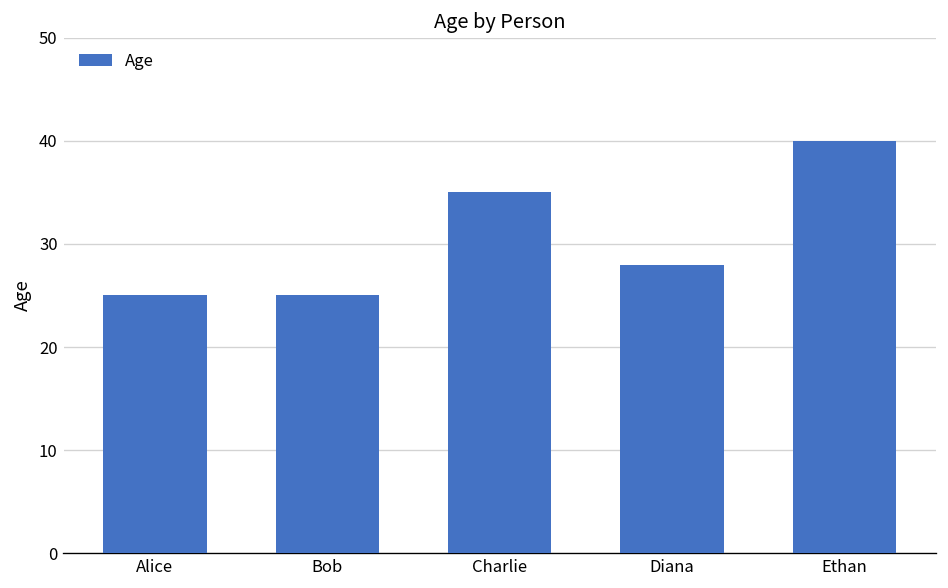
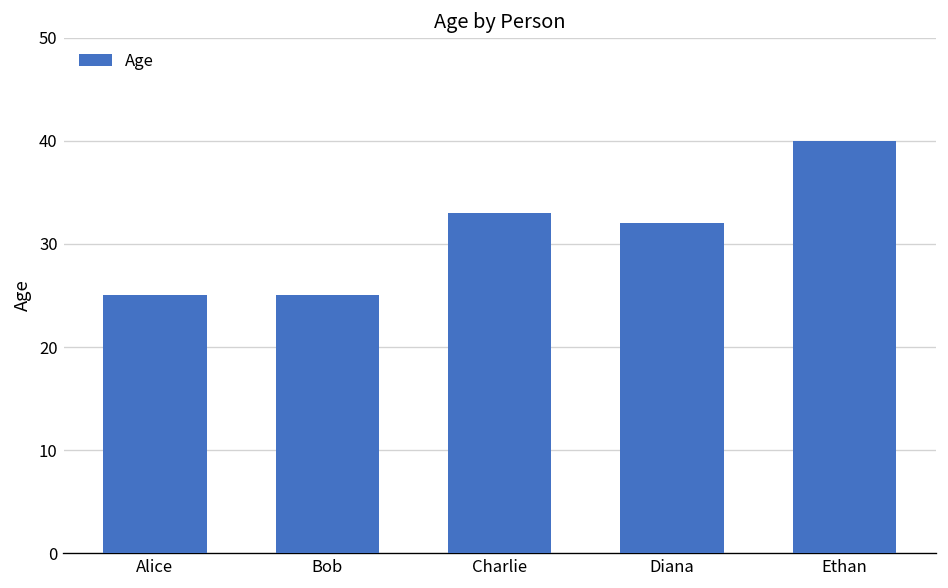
Charlie: 35 -> 33
Diana: 28 -> 32
